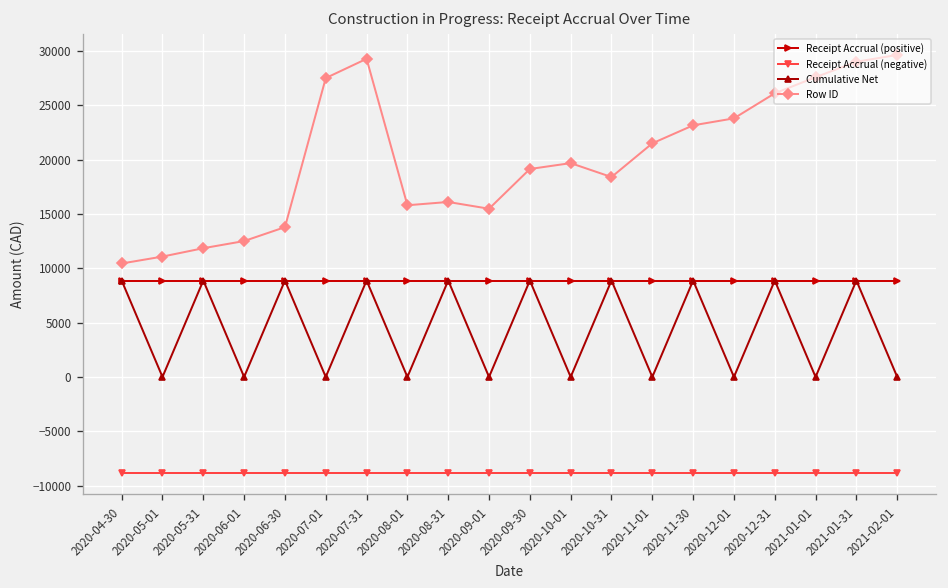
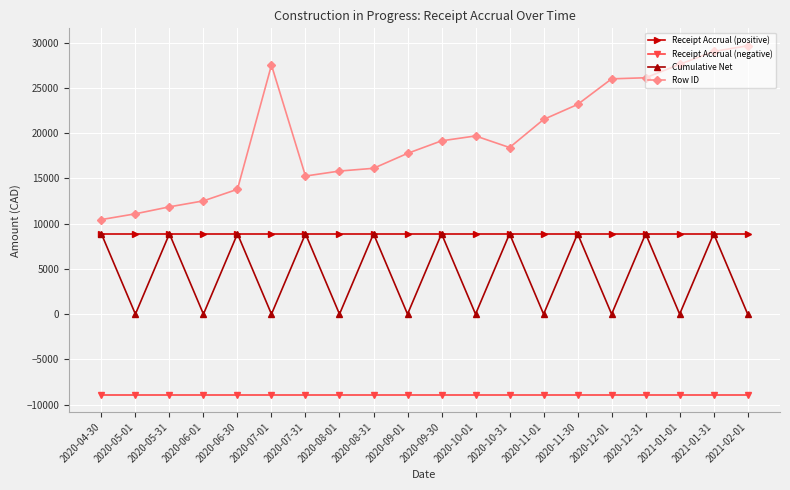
Row ID, 2020-07-31: 29000 -> 15000
Row ID, 2020-09-01: 15000 -> 18000
Row ID, 2020-12-01: 24000 -> 26000
